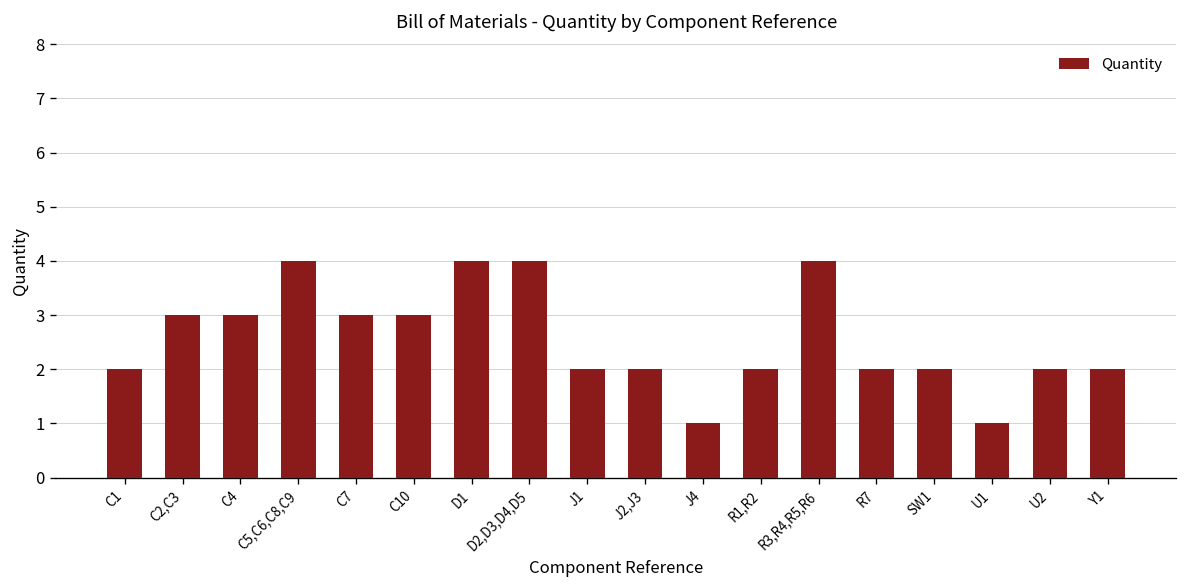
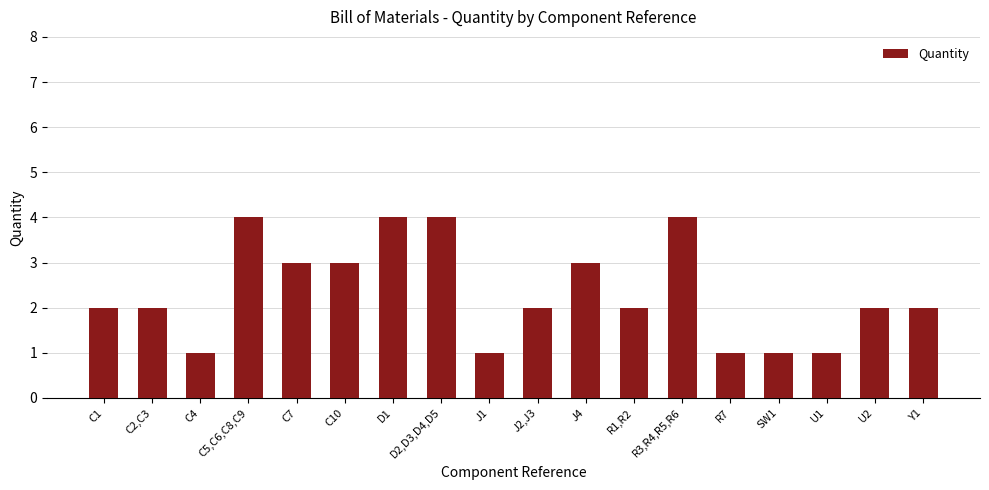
C2,C3: 3 -> 2
C4: 3 -> 1
J1: 2 -> 1
J4: 1 -> 3
R7: 2 -> 1
SW1: 2 -> 1
